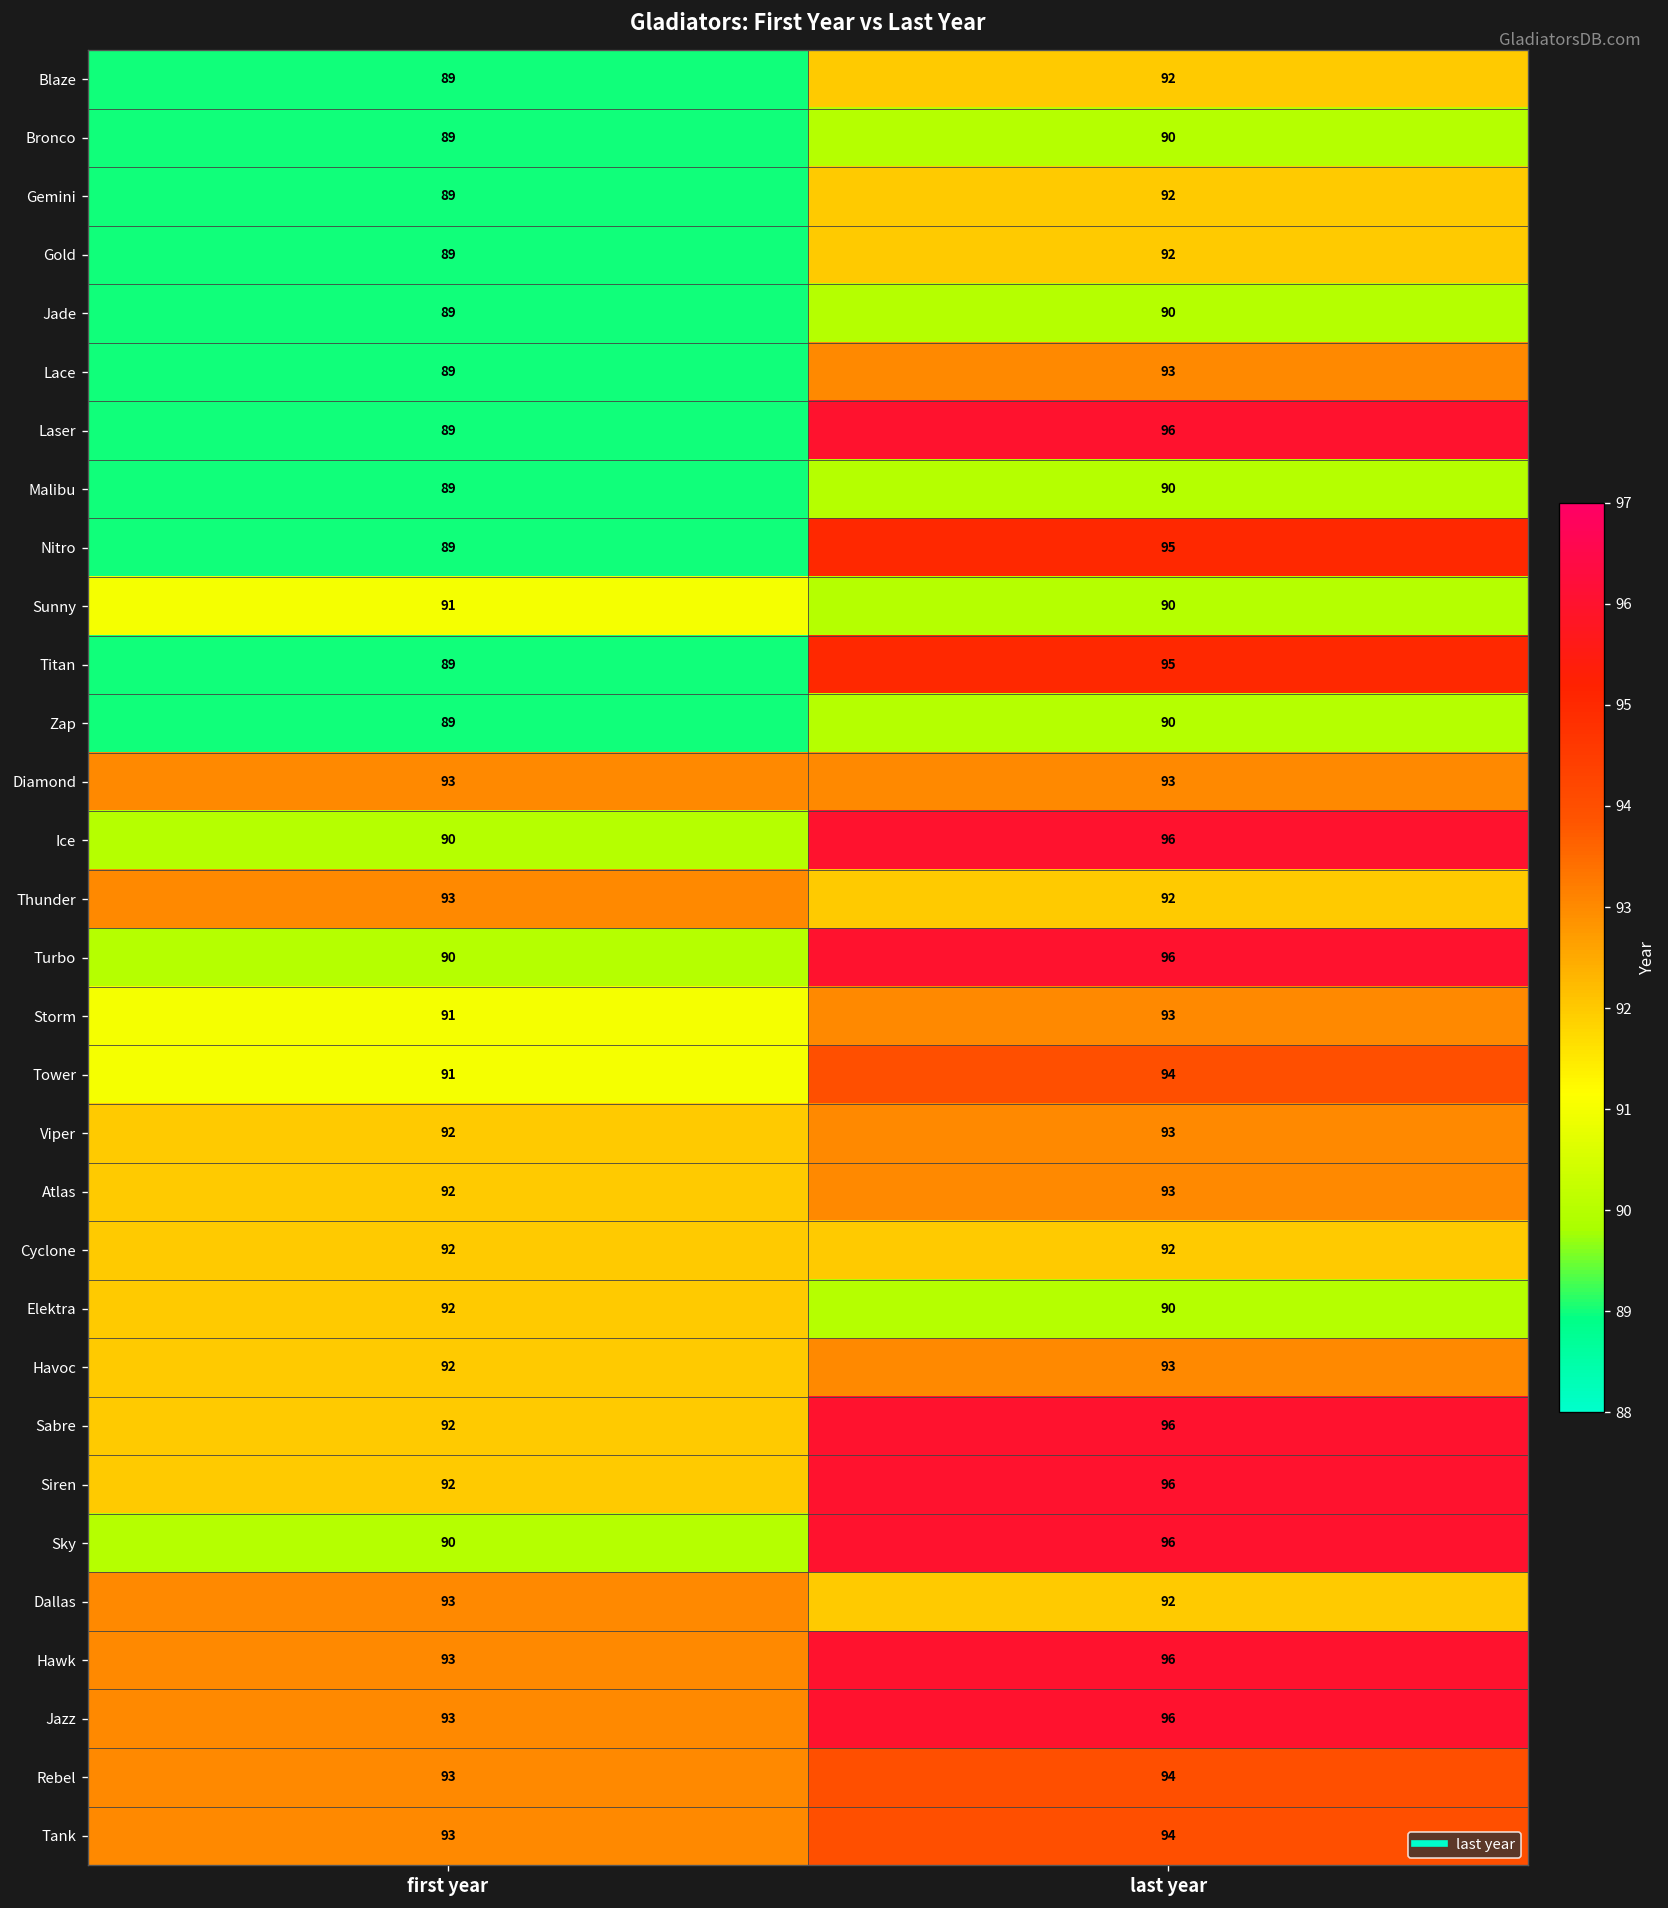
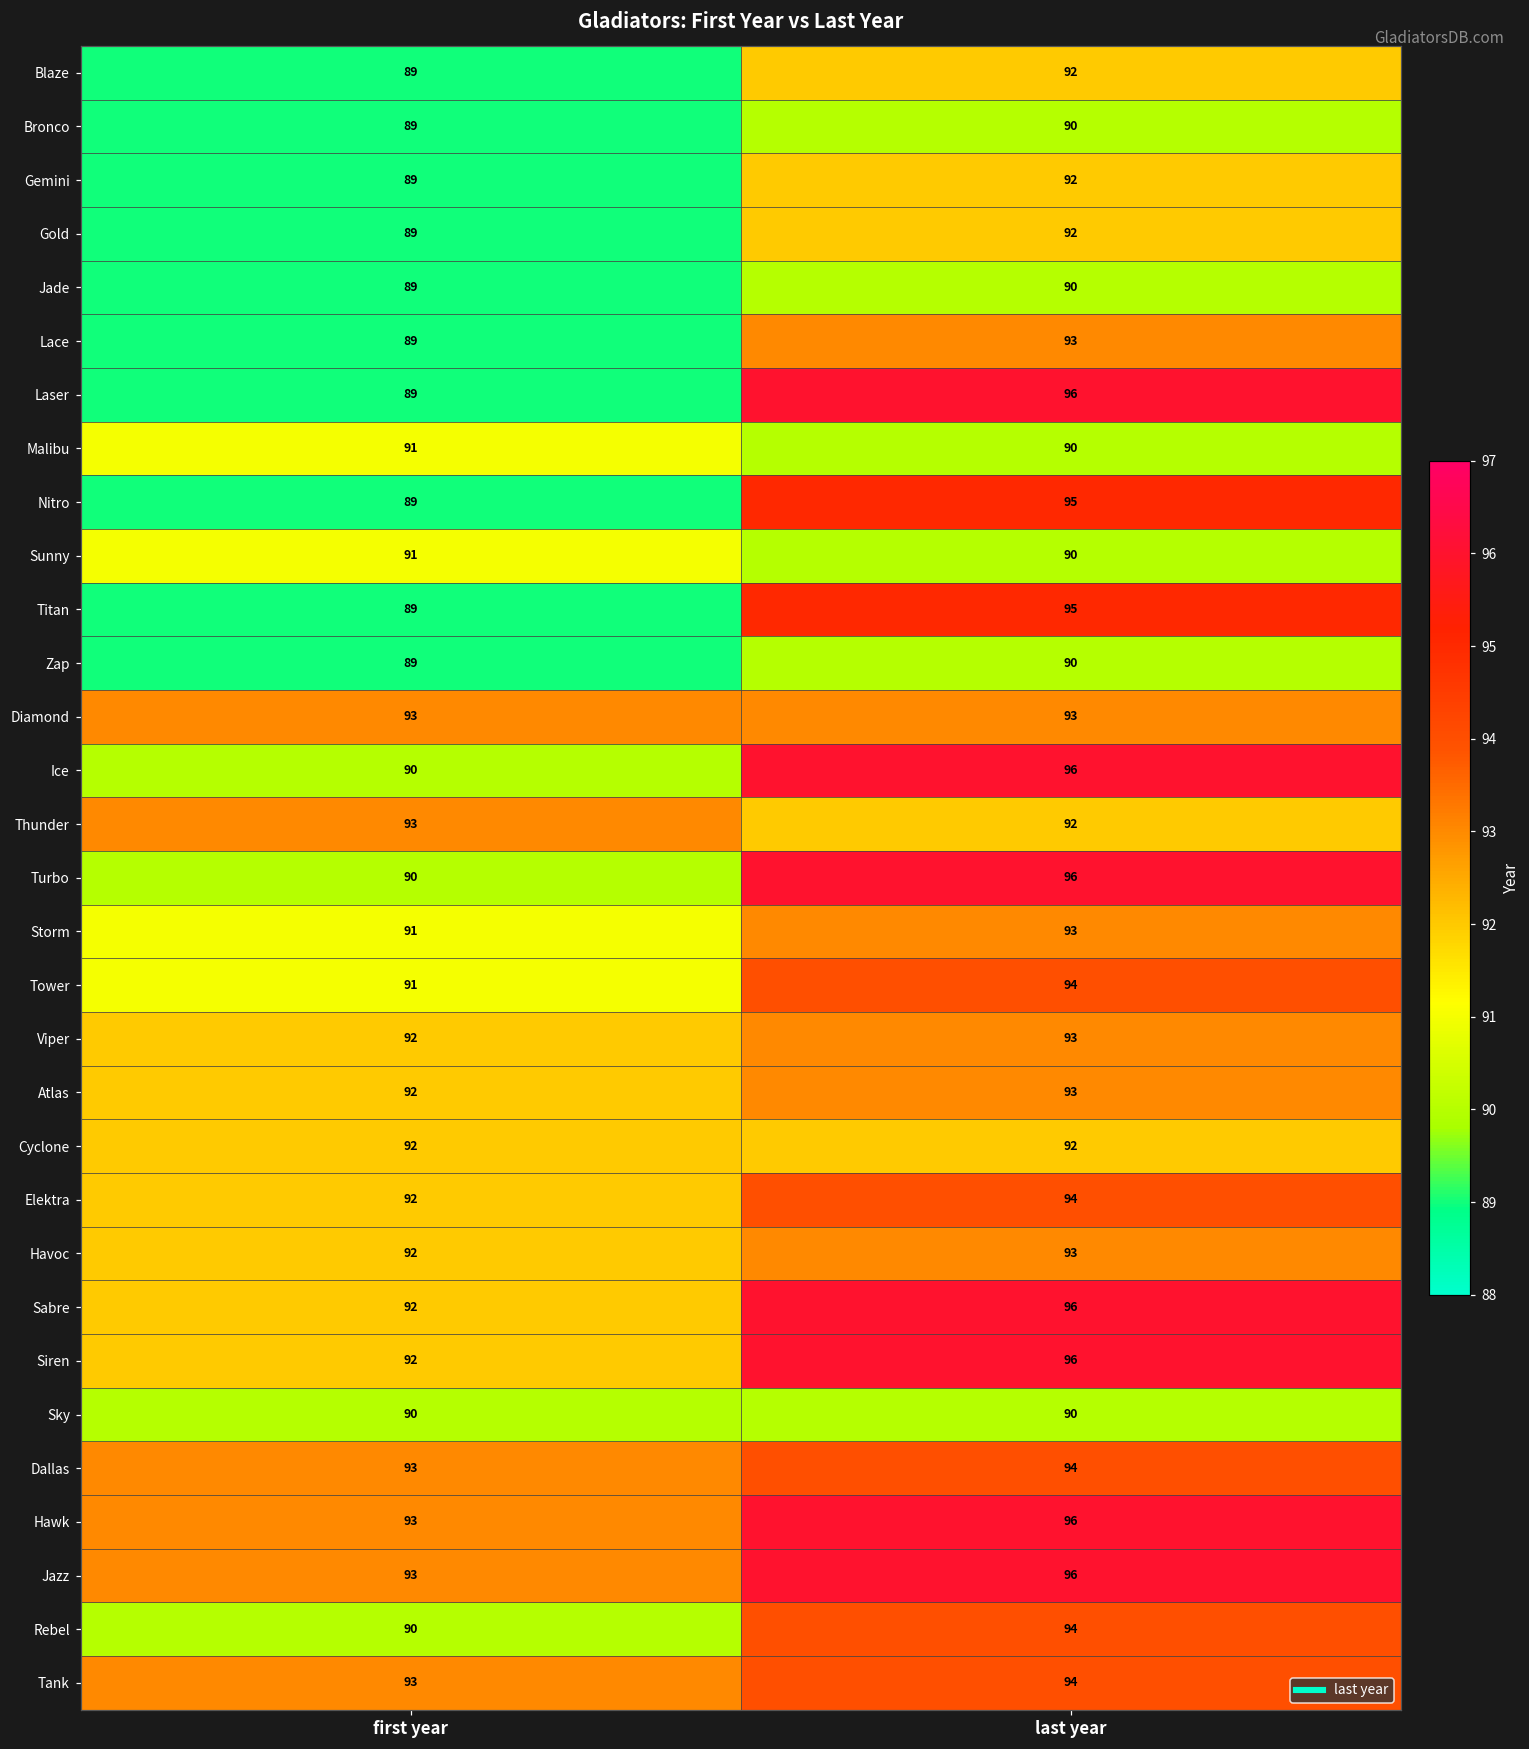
Malibu, first year: 89 -> 91
Elektra, last year: 90 -> 94
Sky, last year: 96 -> 90
Dallas, last year: 92 -> 94
Rebel, first year: 93 -> 90
